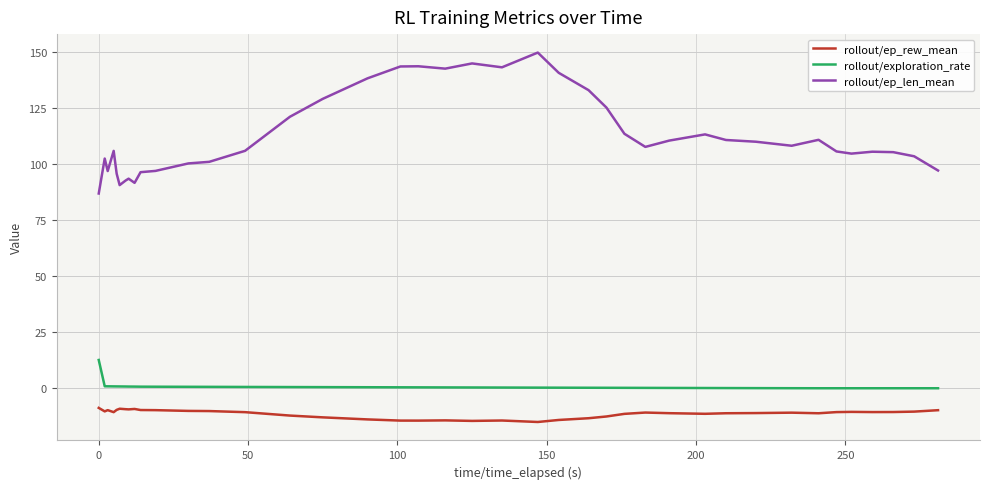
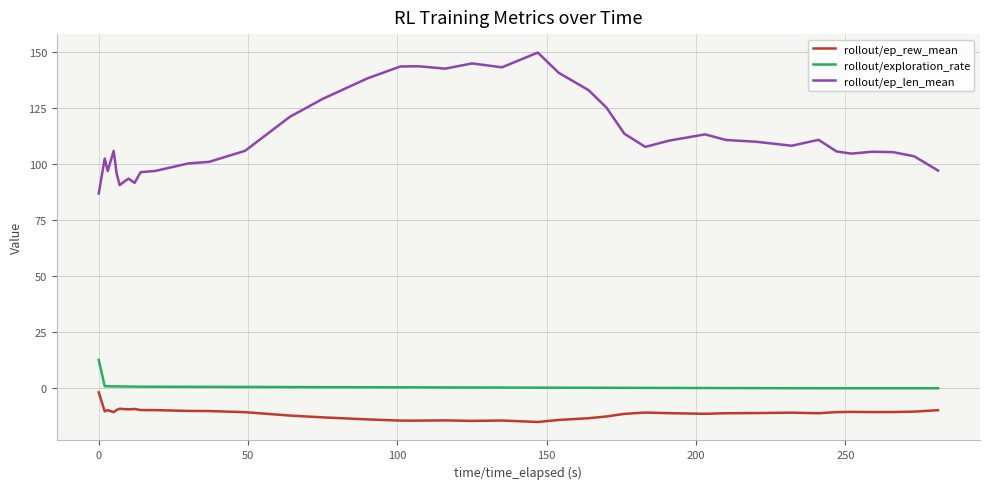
rollout/ep_rew_mean, 0: -9 -> -2
